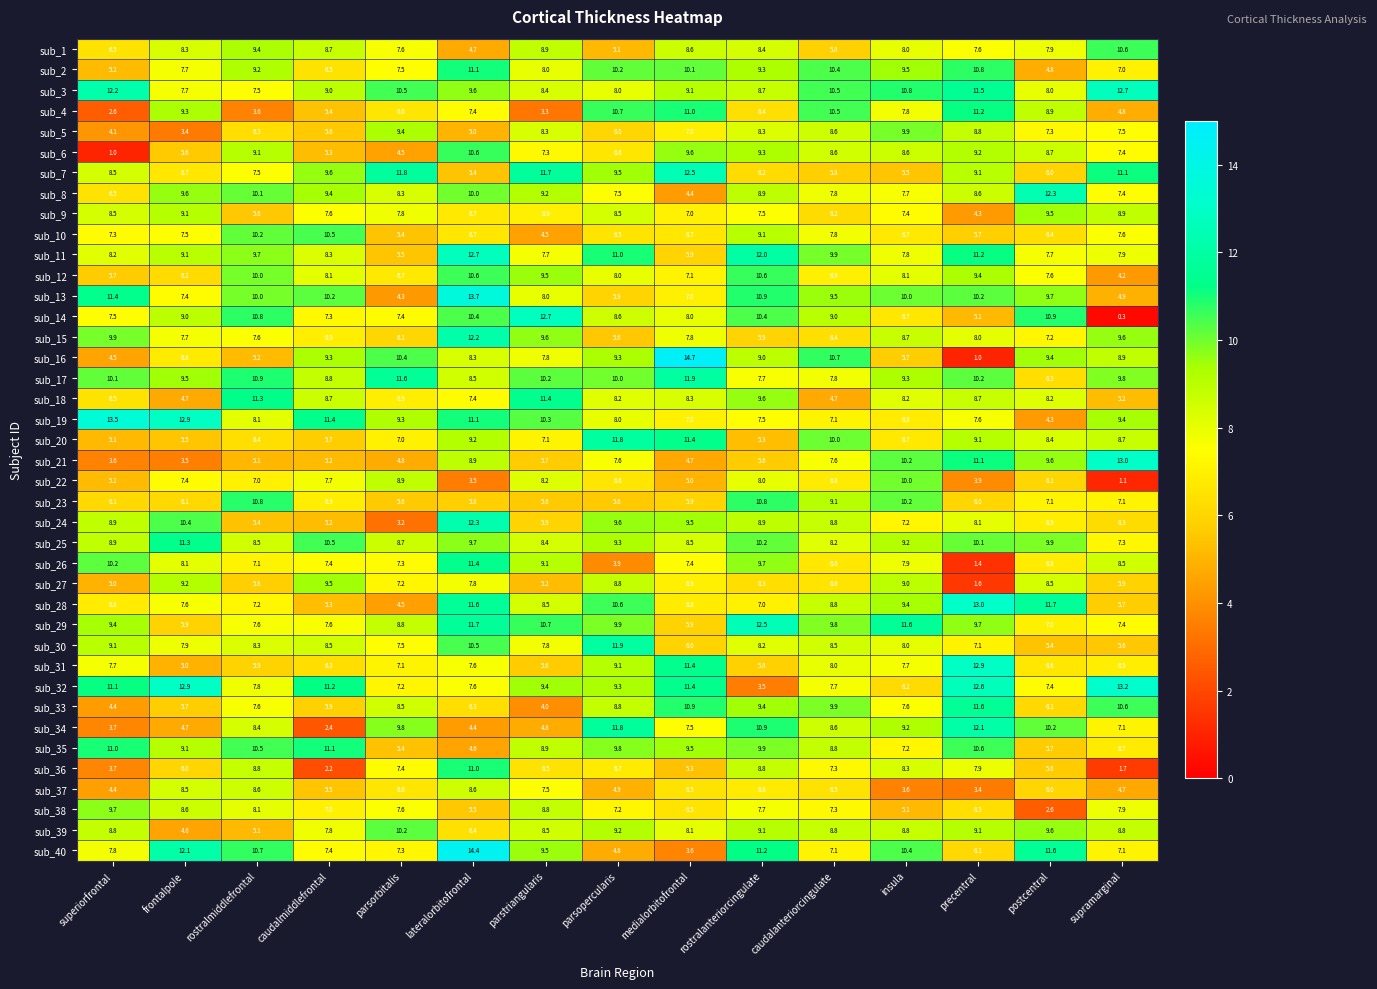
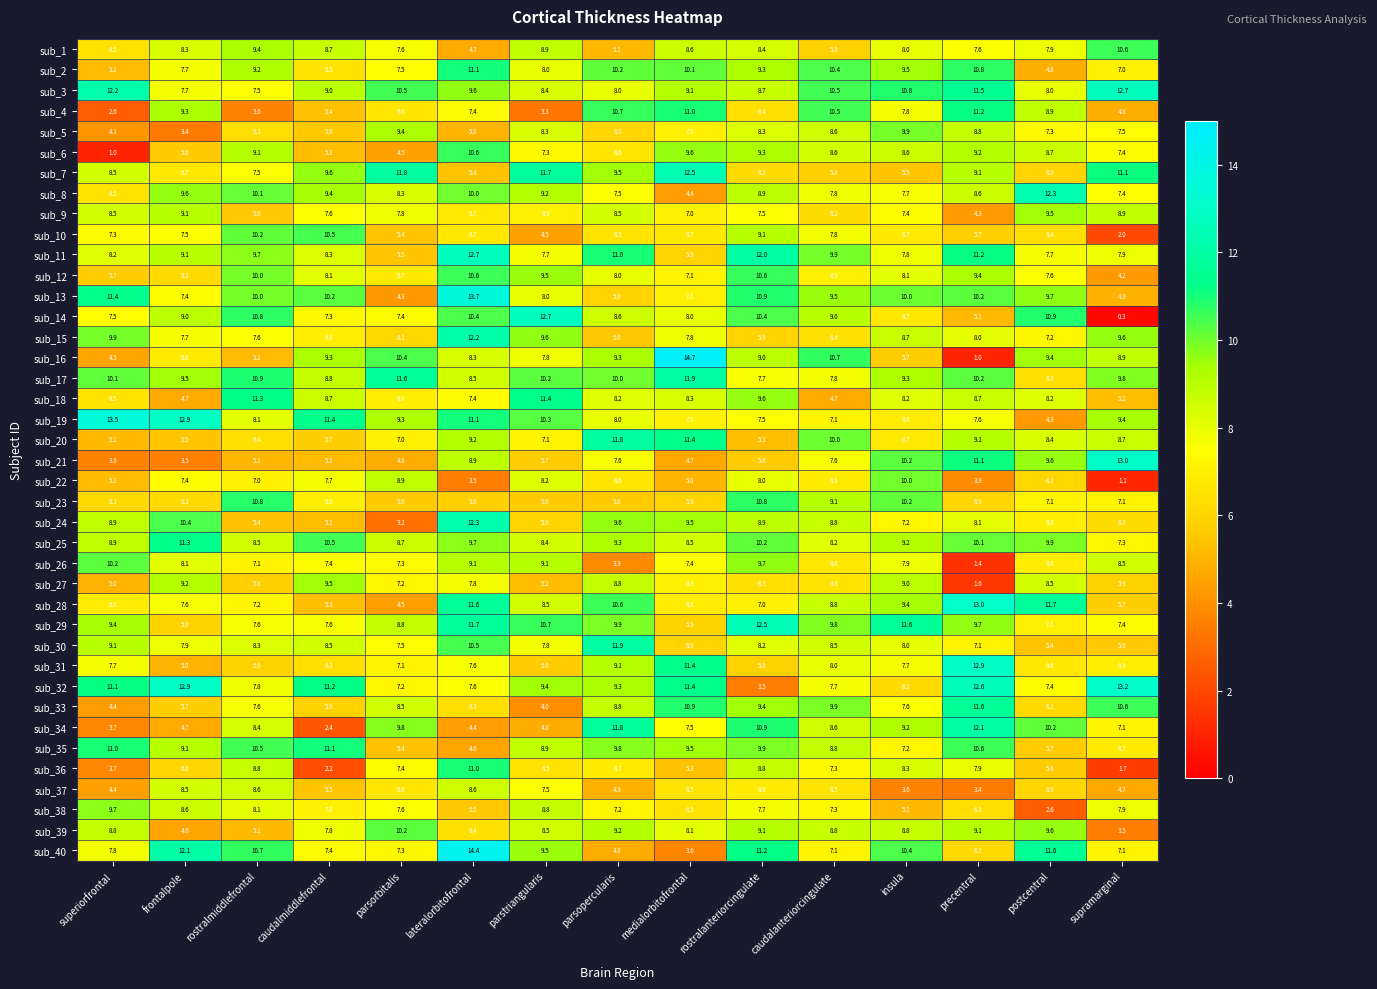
sub_10, supramarginal: 7.6 -> 2.0
sub_26, lateralorbitofrontal: 11.4 -> 9.1
sub_39, supramarginal: 8.8 -> 3.5
